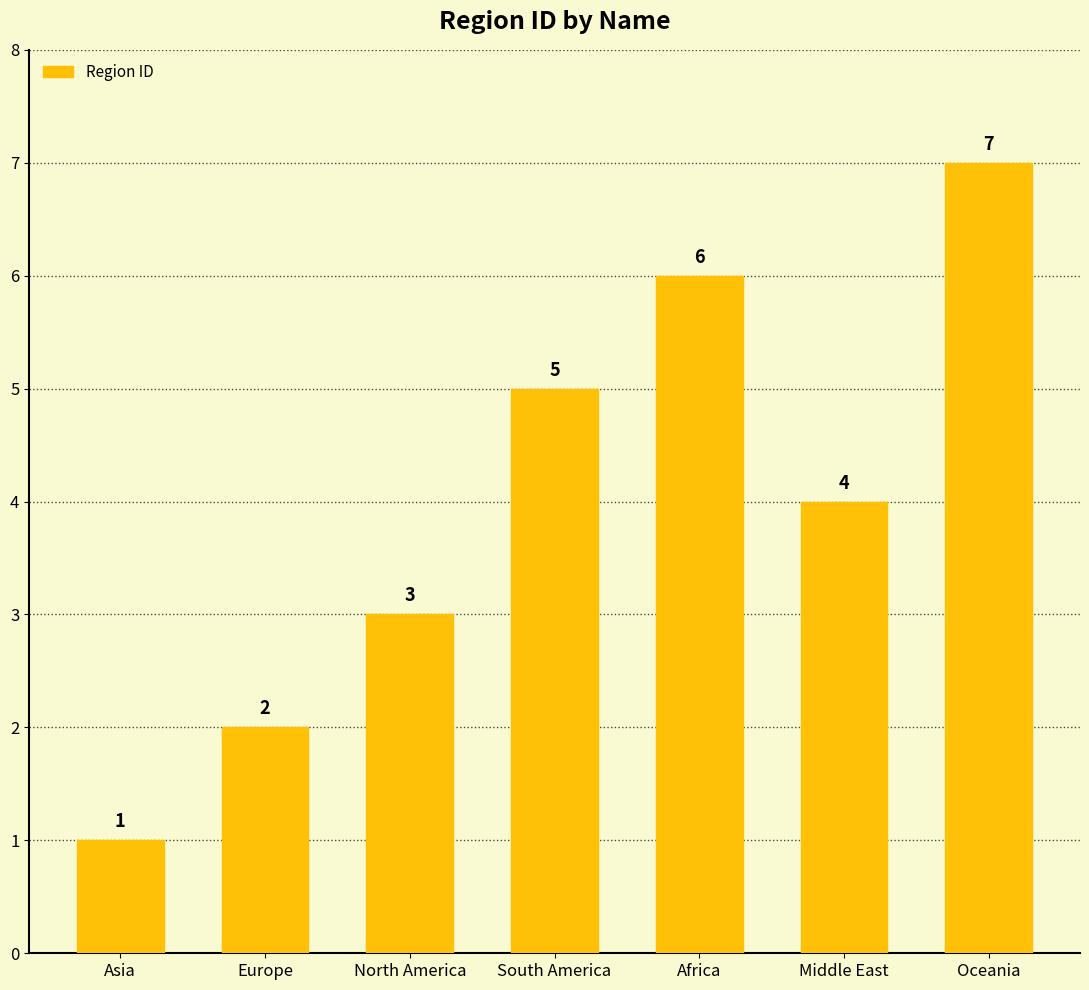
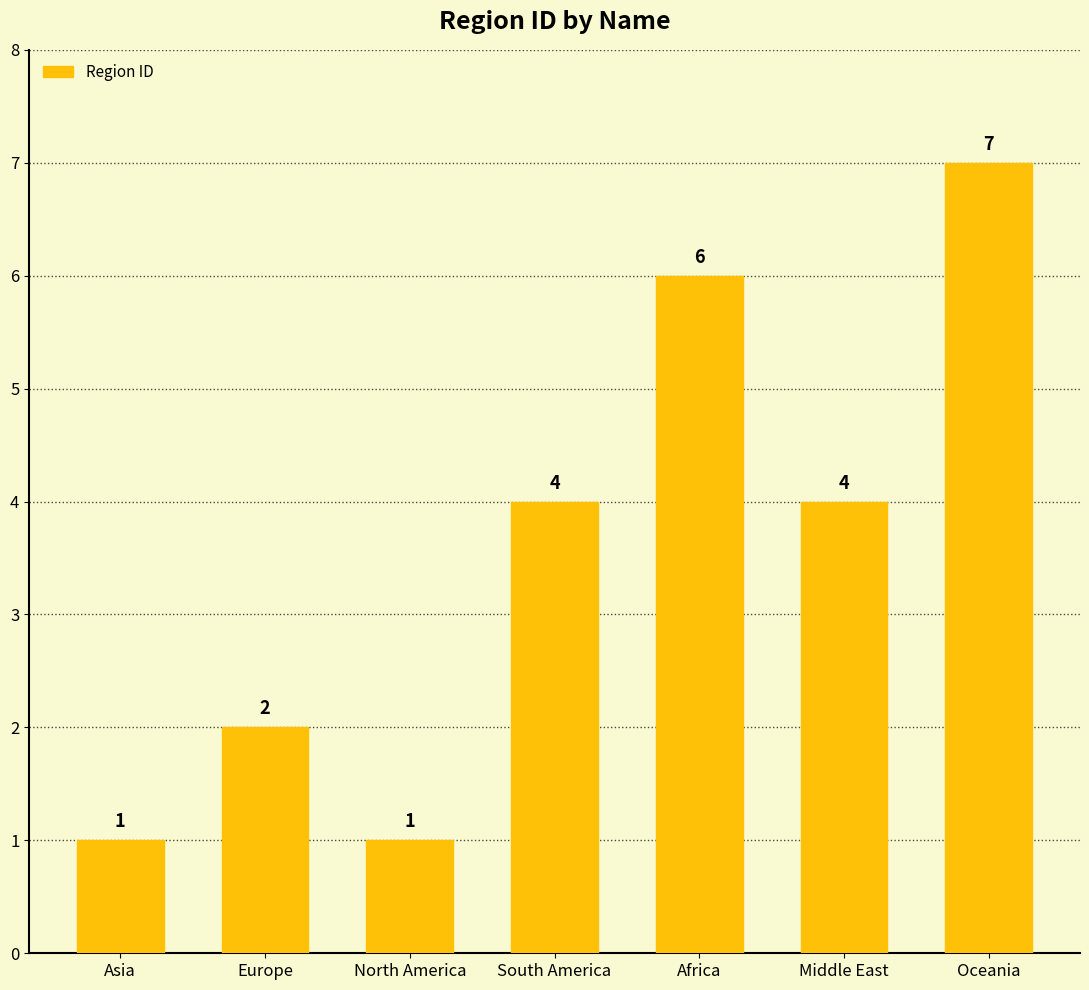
North America: 3 -> 1
South America: 5 -> 4
